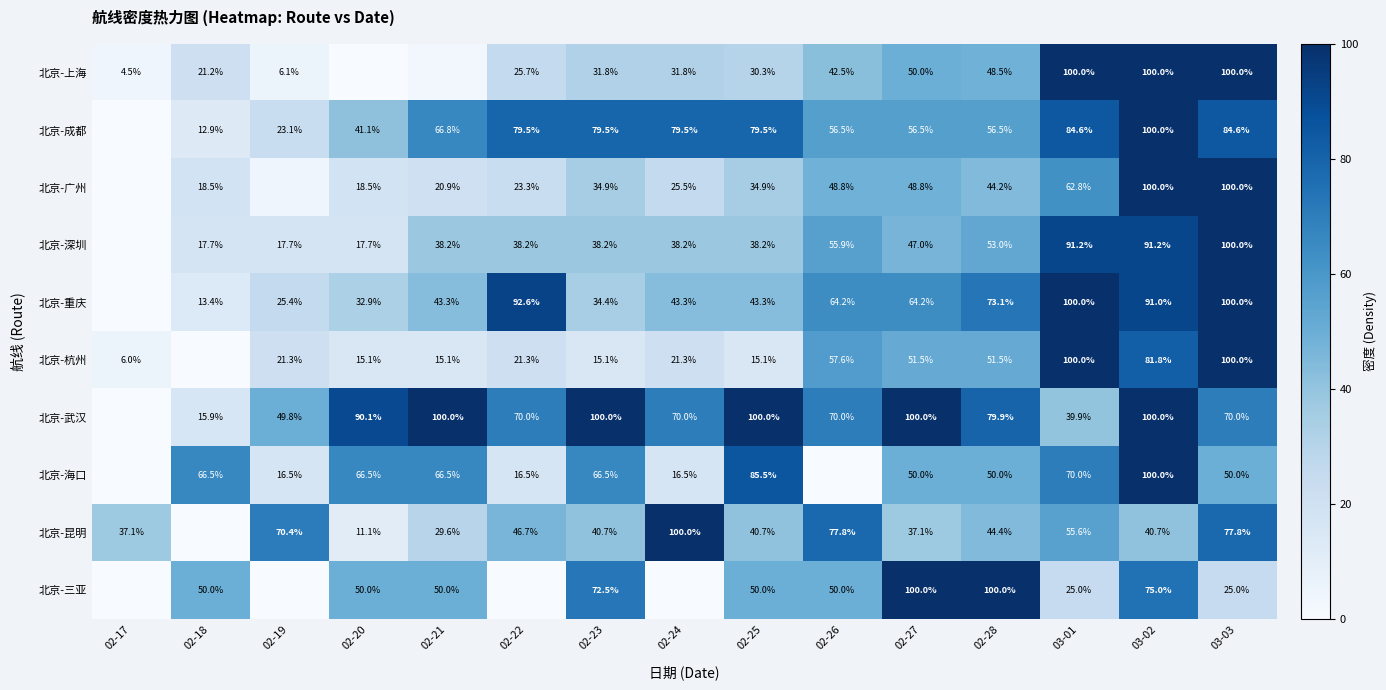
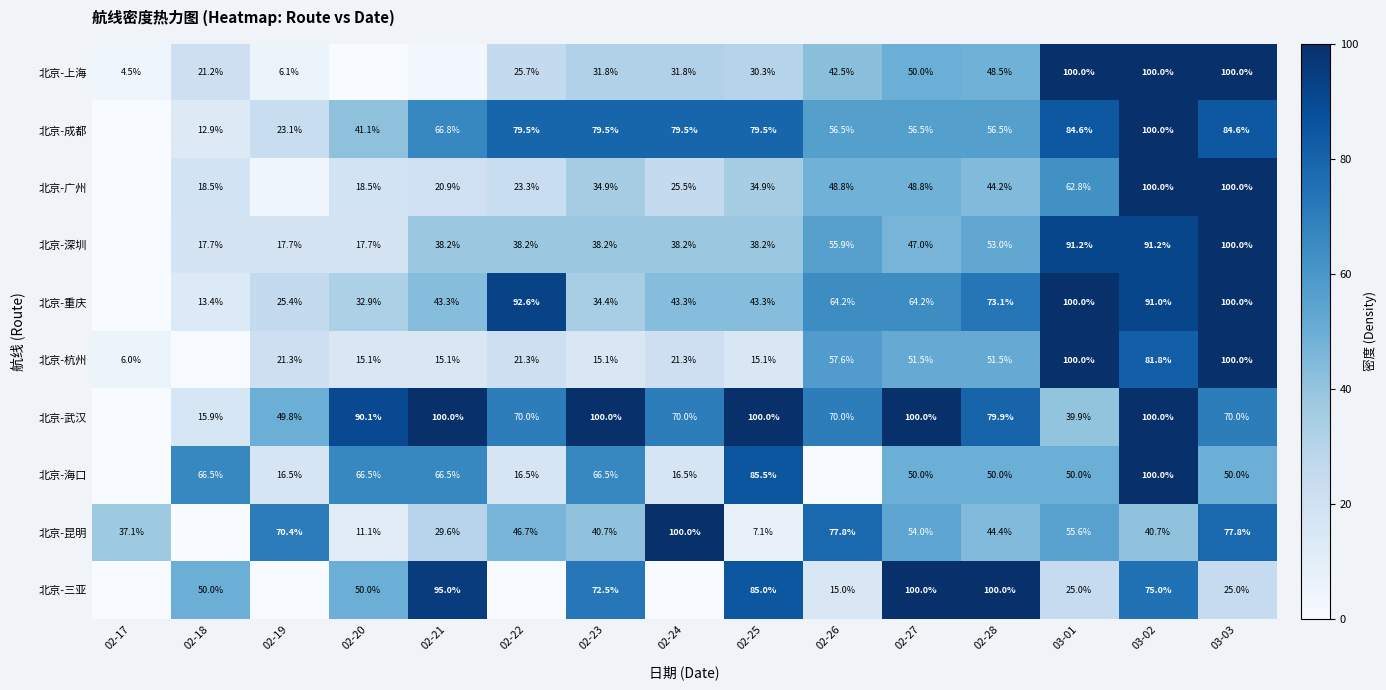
北京-海口, 03-01: 70.0% -> 50.0%
北京-昆明, 02-25: 40.7% -> 7.1%
北京-昆明, 02-27: 37.1% -> 54.0%
北京-三亚, 02-21: 50.0% -> 95.0%
北京-三亚, 02-25: 50.0% -> 85.0%
北京-三亚, 02-26: 50.0% -> 15.0%
